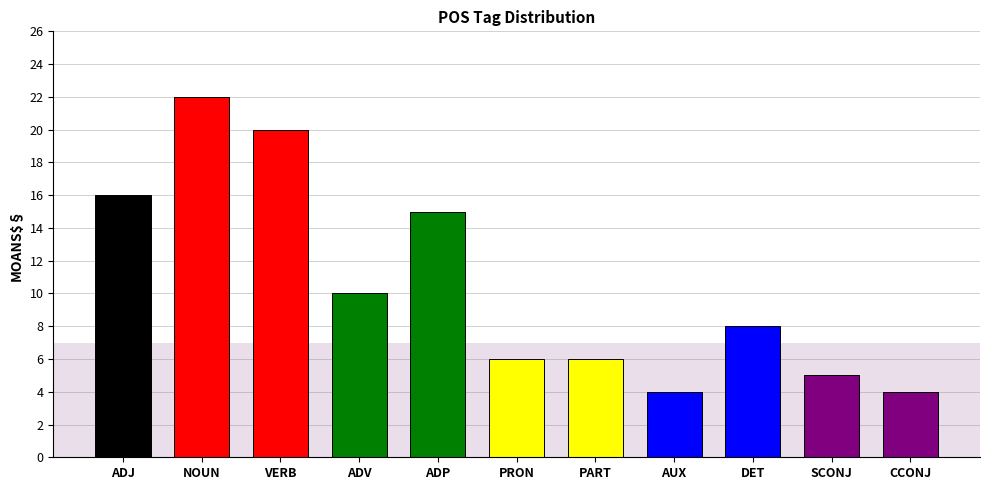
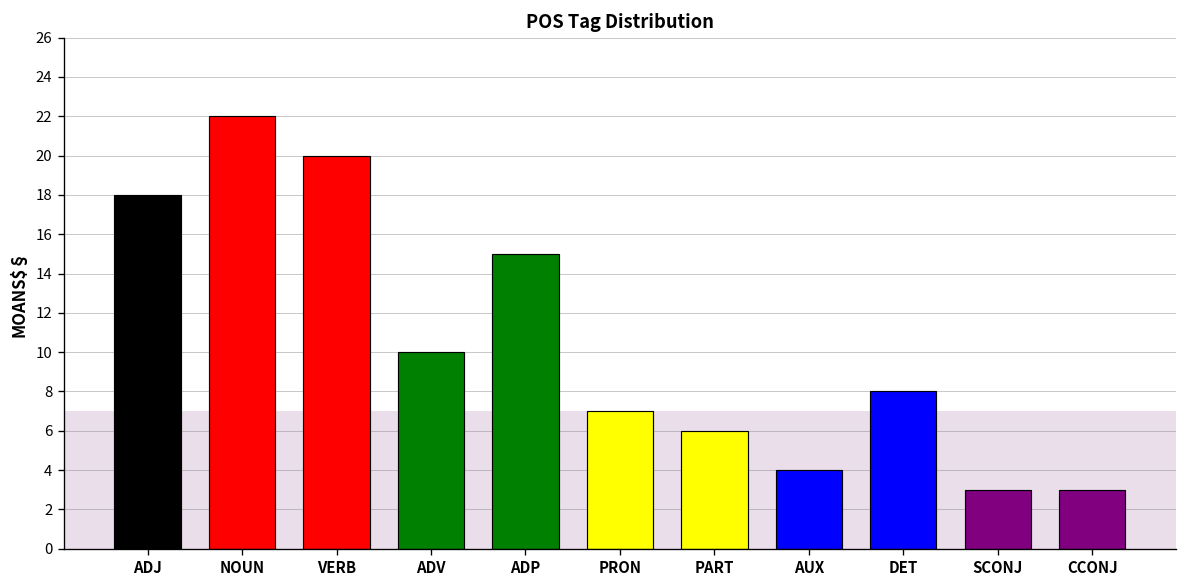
ADJ: 16 -> 18
PRON: 6 -> 7
SCONJ: 5 -> 3
CCONJ: 4 -> 3
